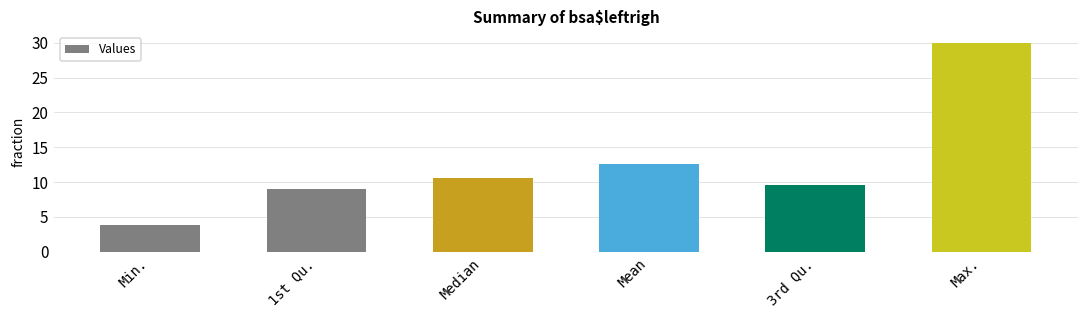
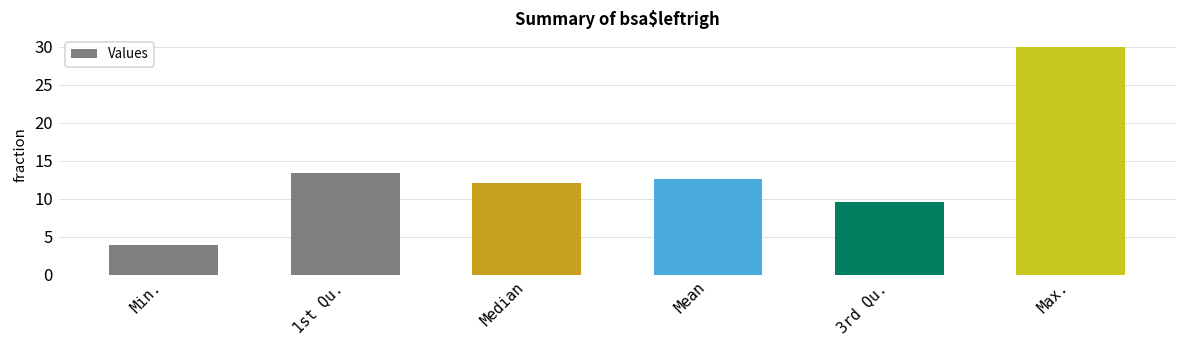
1st Qu.: 9 -> 13
Median: 11 -> 12
